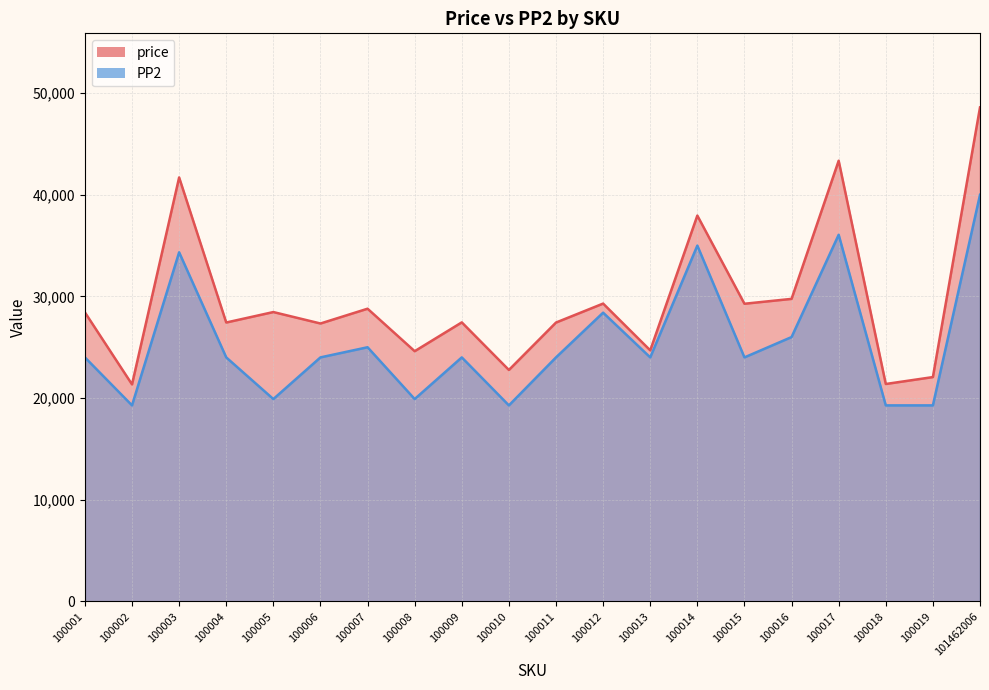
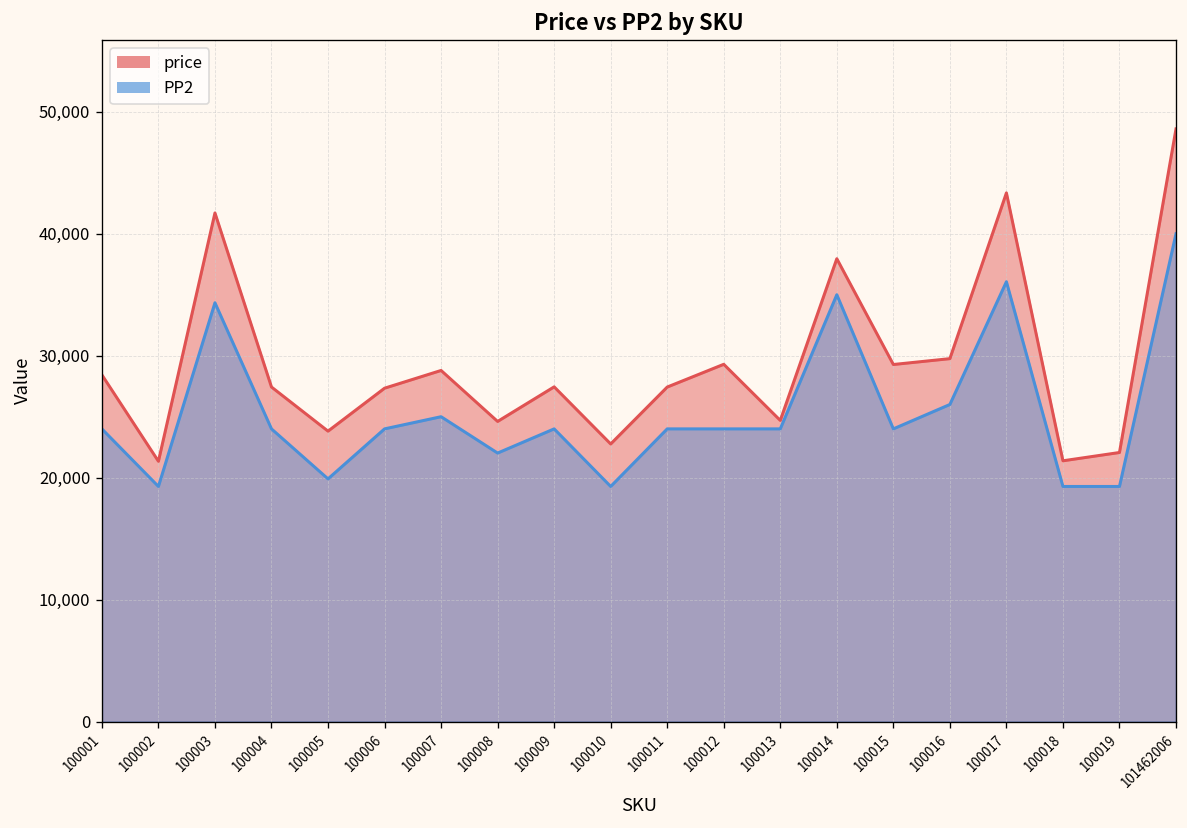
price, 100005: 28,500 -> 23,800
PP2, 100008: 19,900 -> 22,000
PP2, 100012: 28,400 -> 24,000
